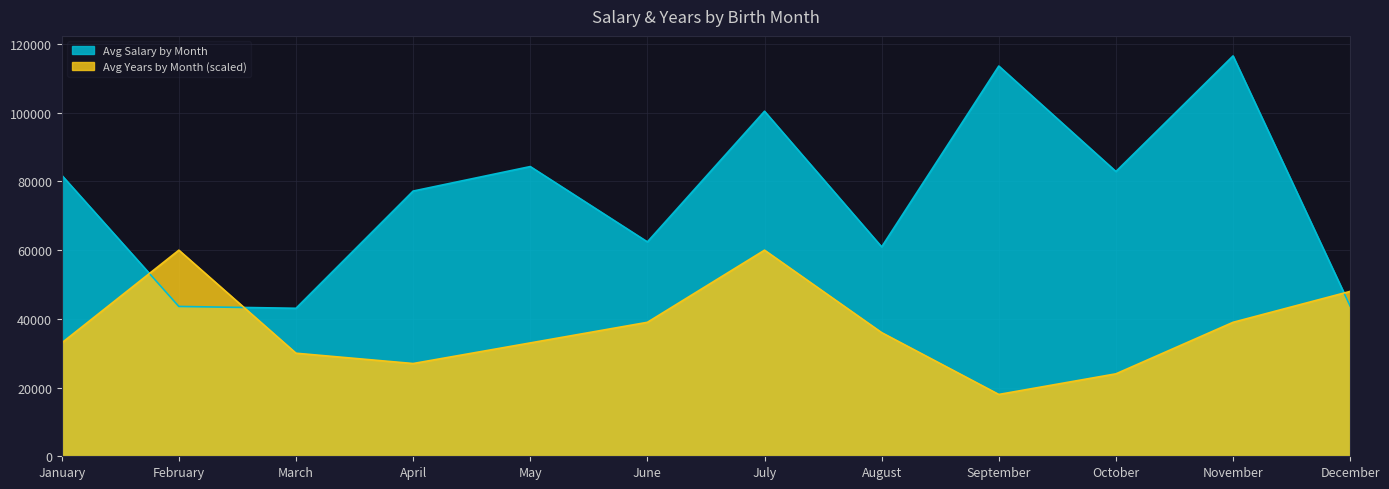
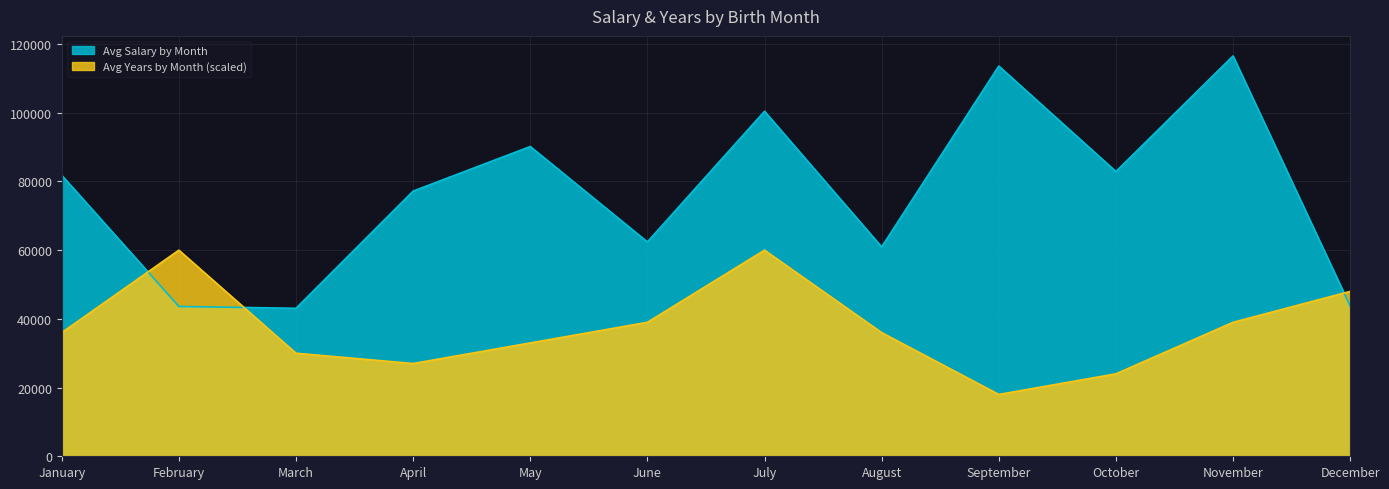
Avg Years by Month (scaled), January: 33000 -> 36000
Avg Salary by Month, May: 84000 -> 90000
